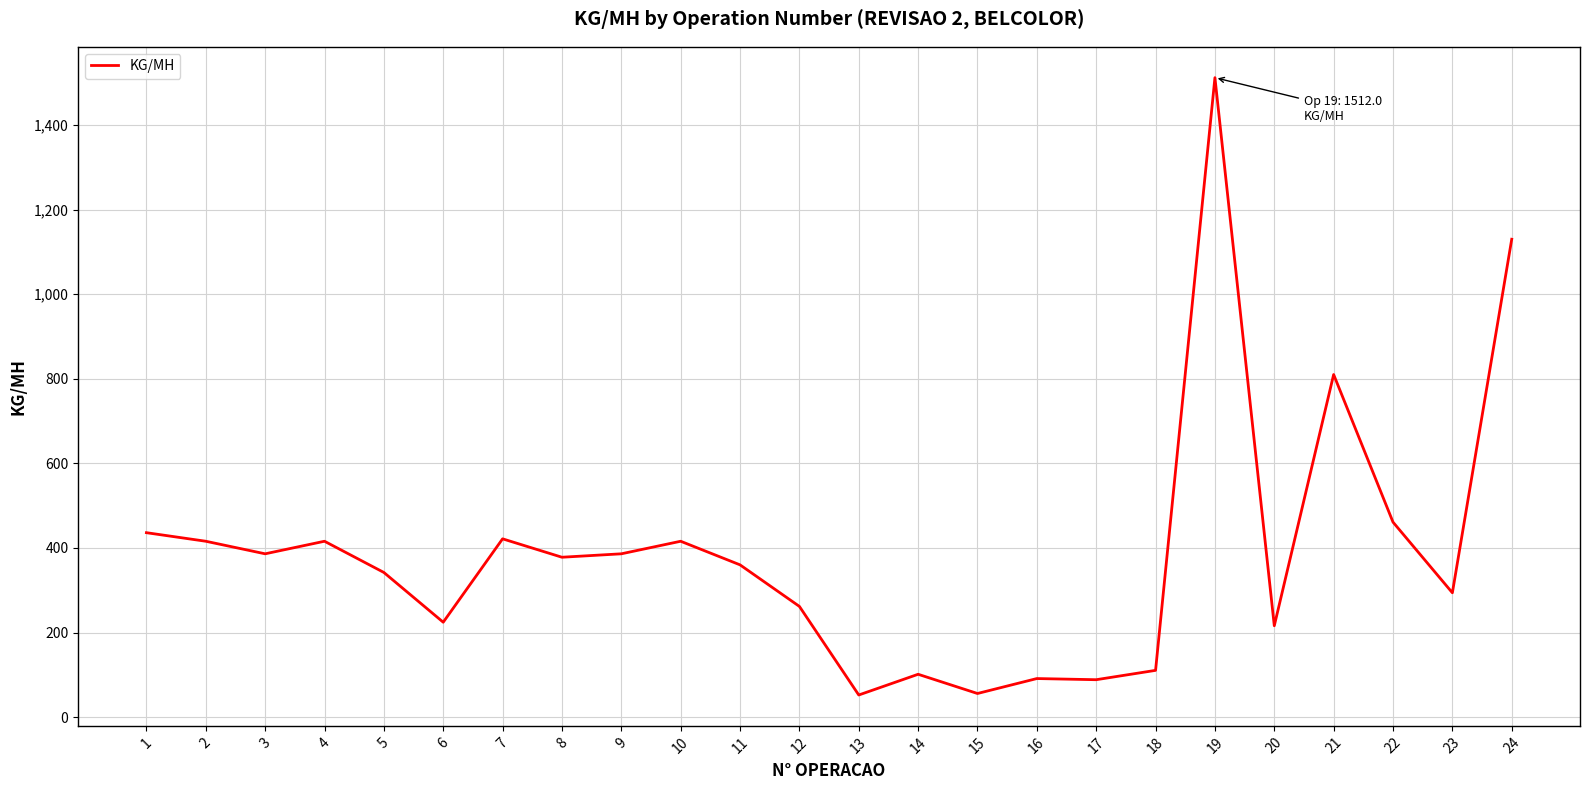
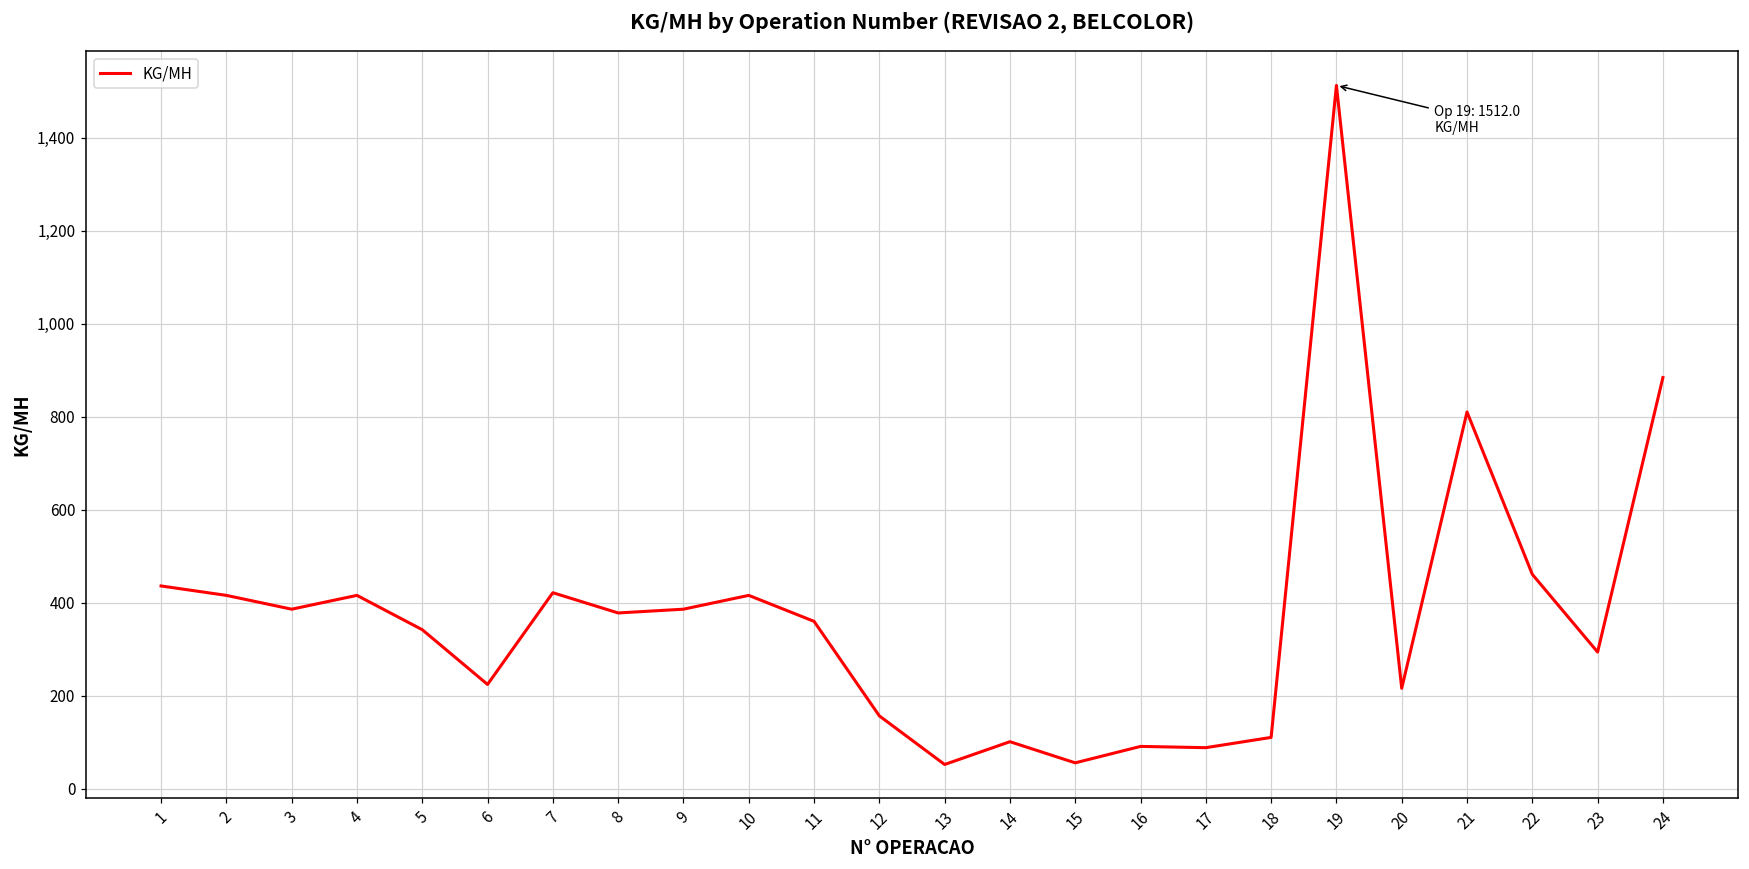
12: 260 -> 160
24: 1,130 -> 880
